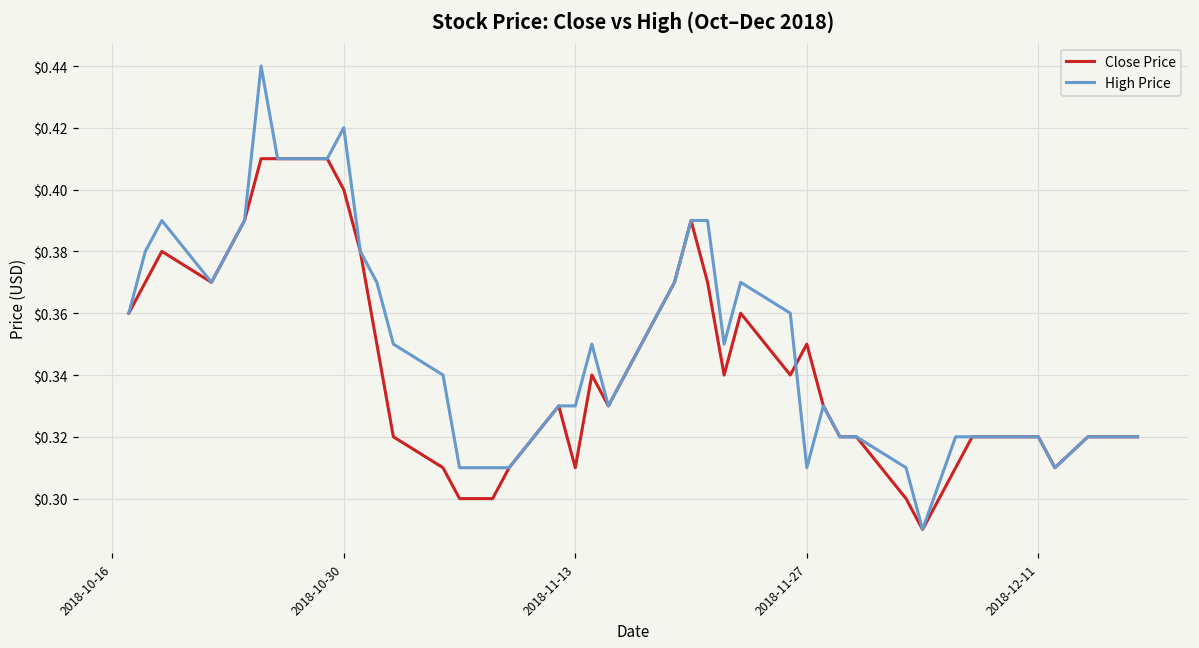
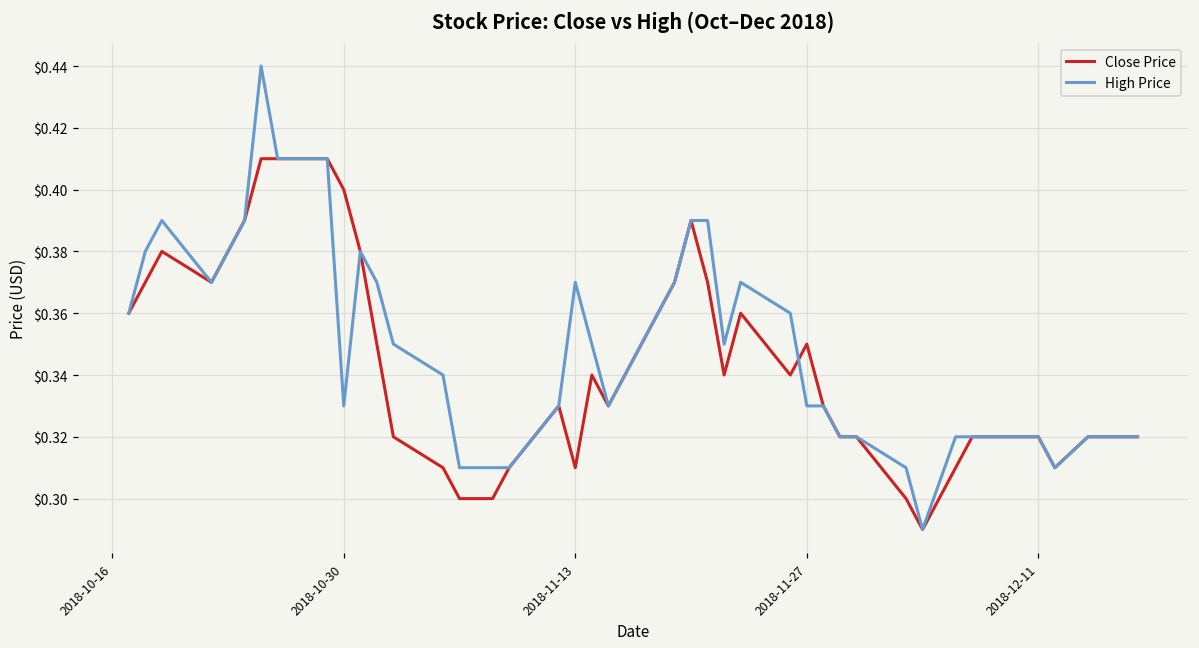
High Price, 2018-10-30: $0.42 -> $0.33
High Price, 2018-11-13: $0.33 -> $0.37
High Price, 2018-11-27: $0.31 -> $0.33
